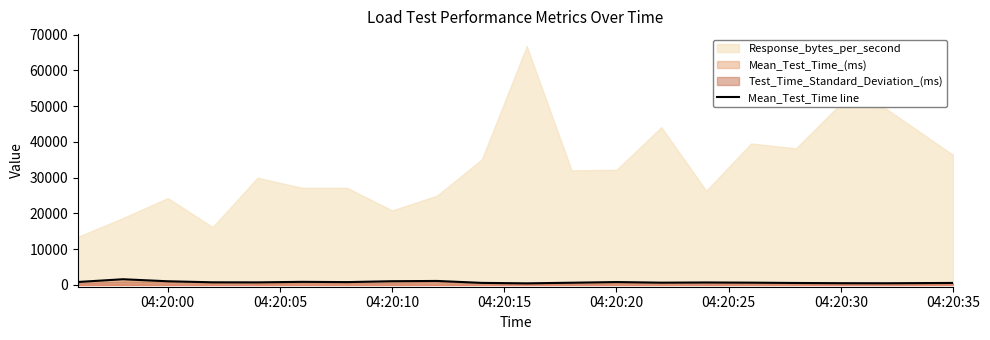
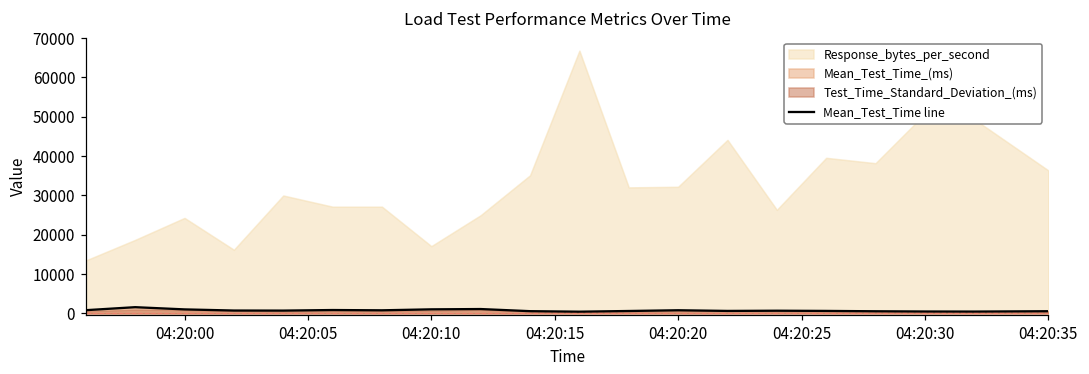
Response_bytes_per_second, 04:20:10: 21000 -> 17000
